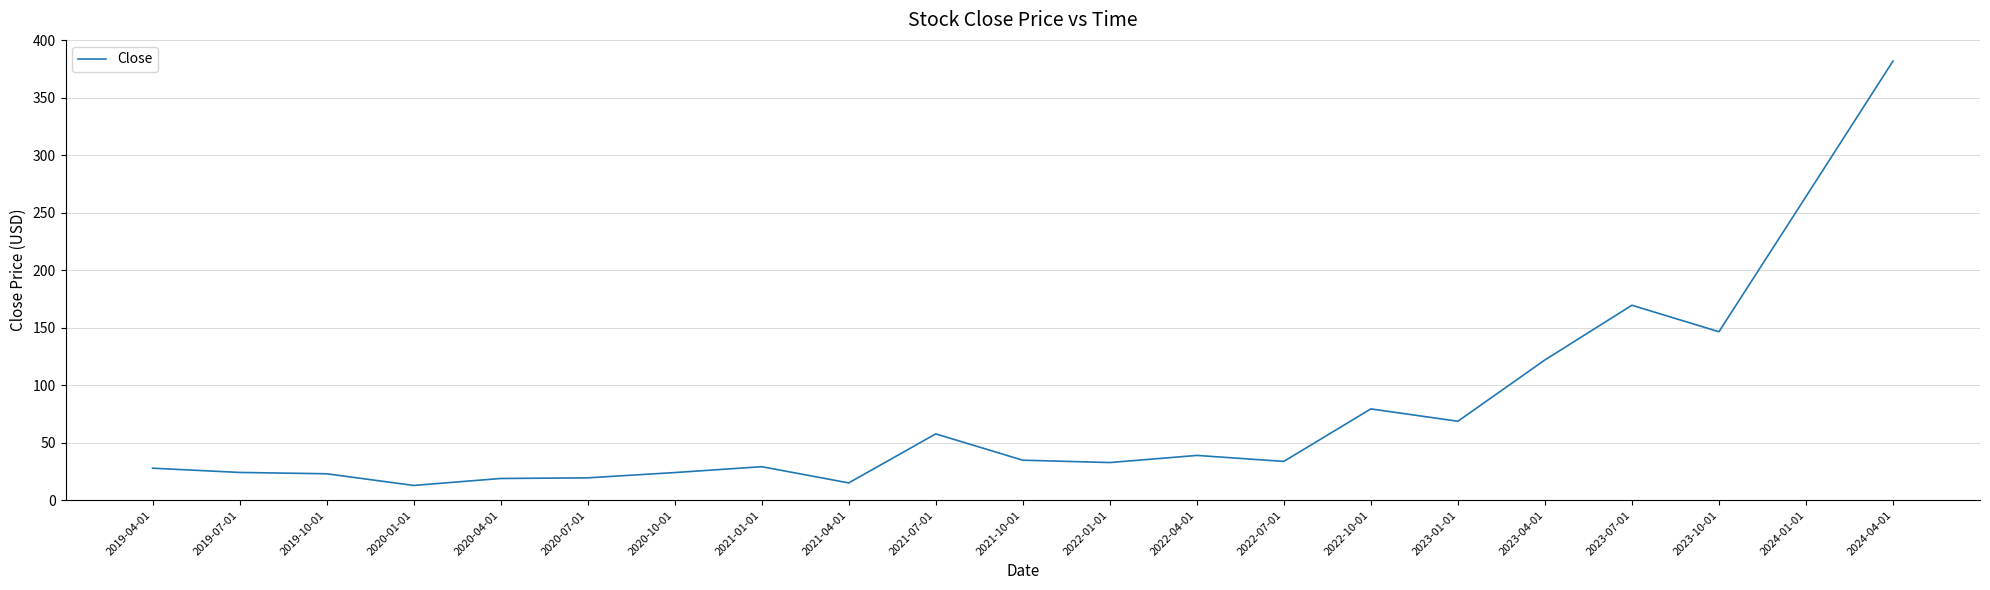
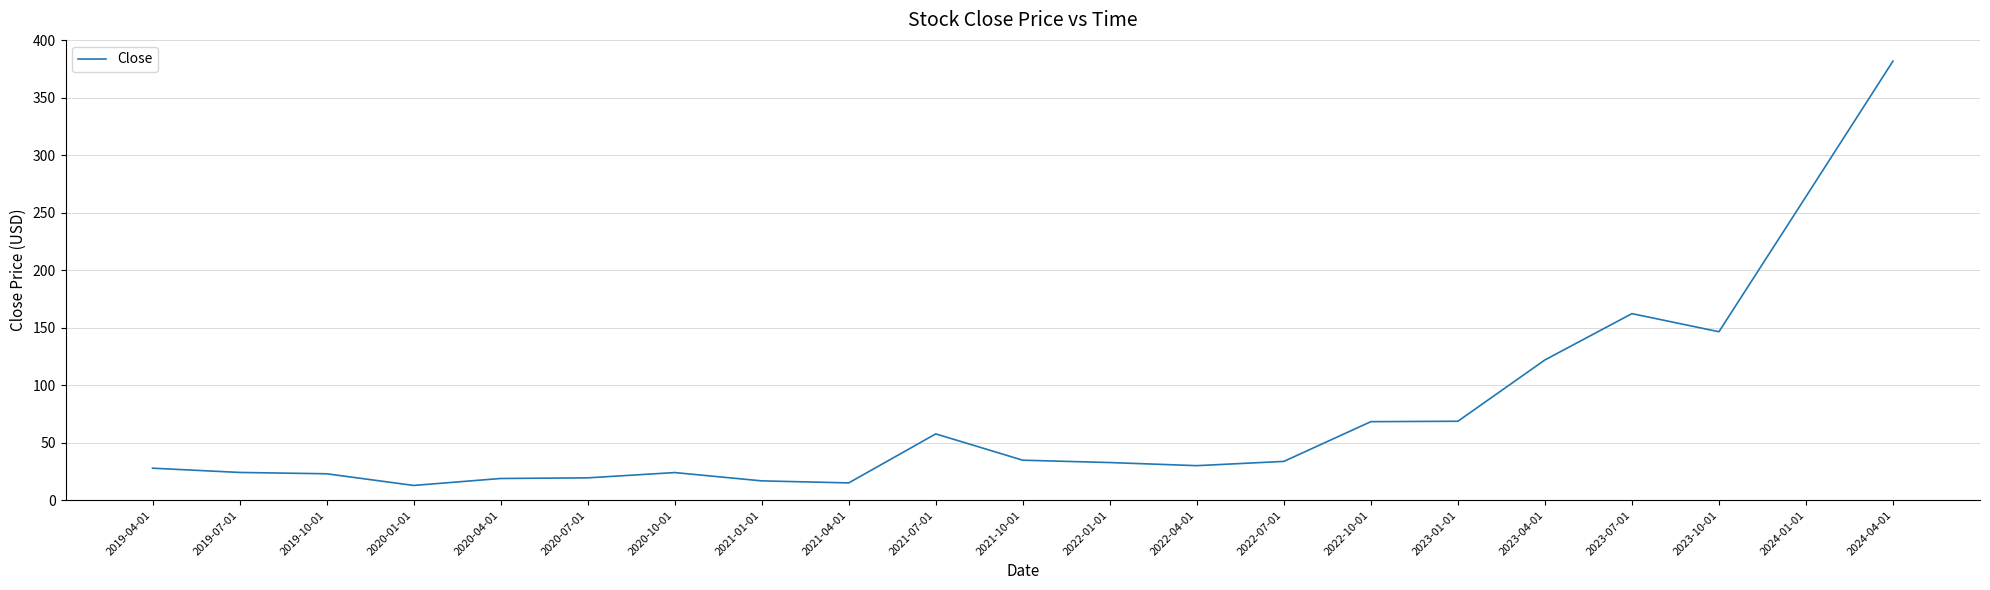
2021-01-01: 29 -> 17
2022-04-01: 39 -> 30
2022-10-01: 79 -> 68
2023-07-01: 169 -> 162
